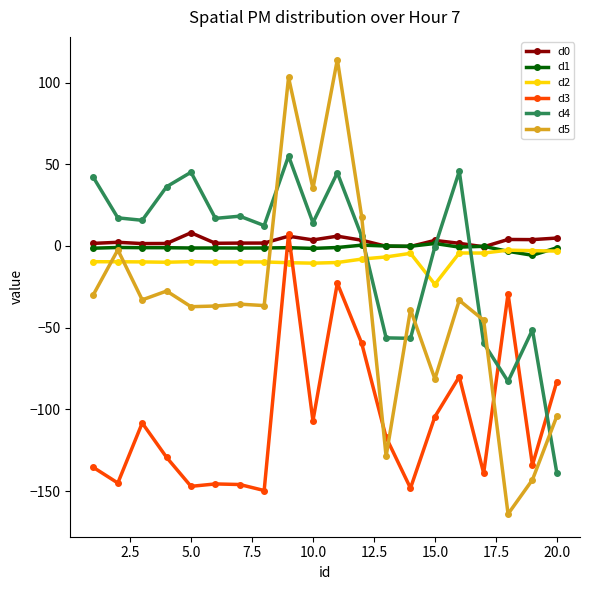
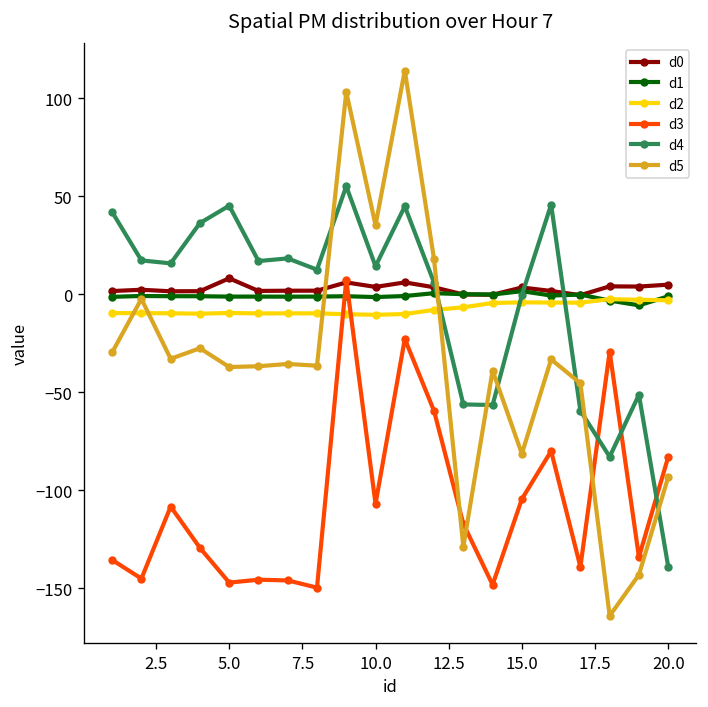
d2, 15.0: -23 -> -4
d5, 20.0: -104 -> -93
